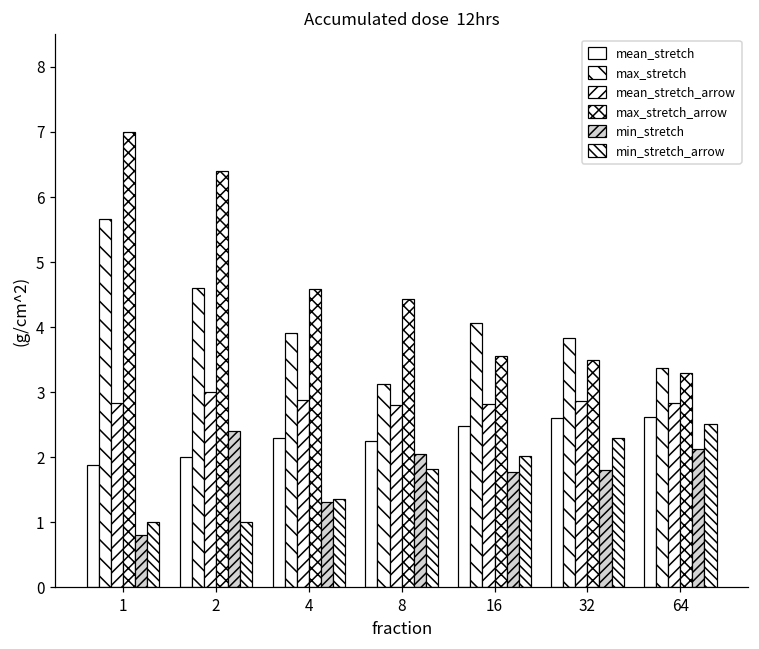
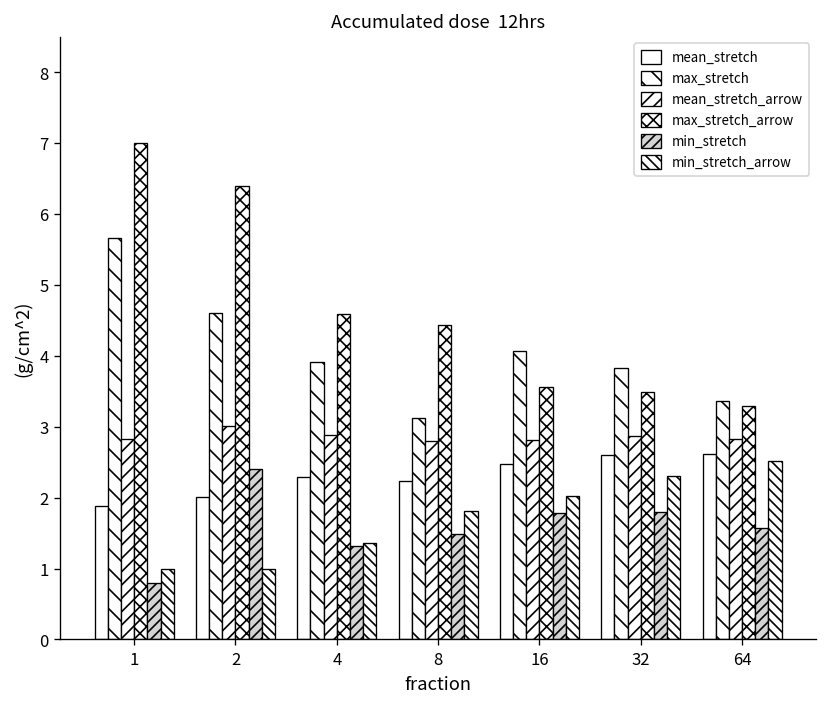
min_stretch, 8: 2.0 -> 1.5
min_stretch, 64: 2.1 -> 1.6
